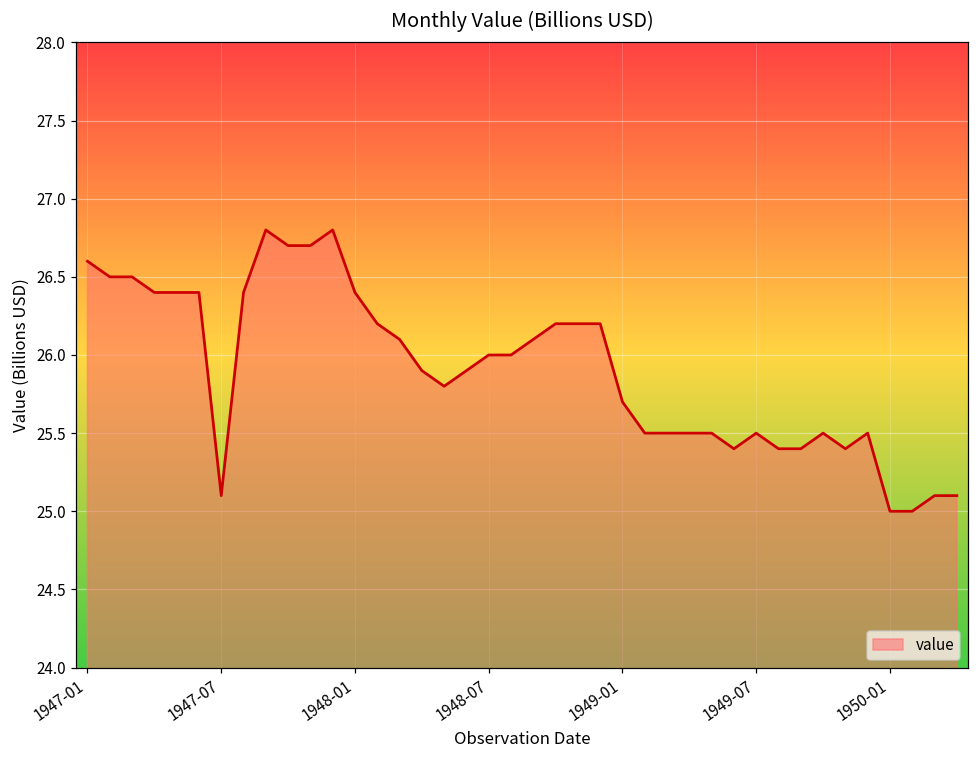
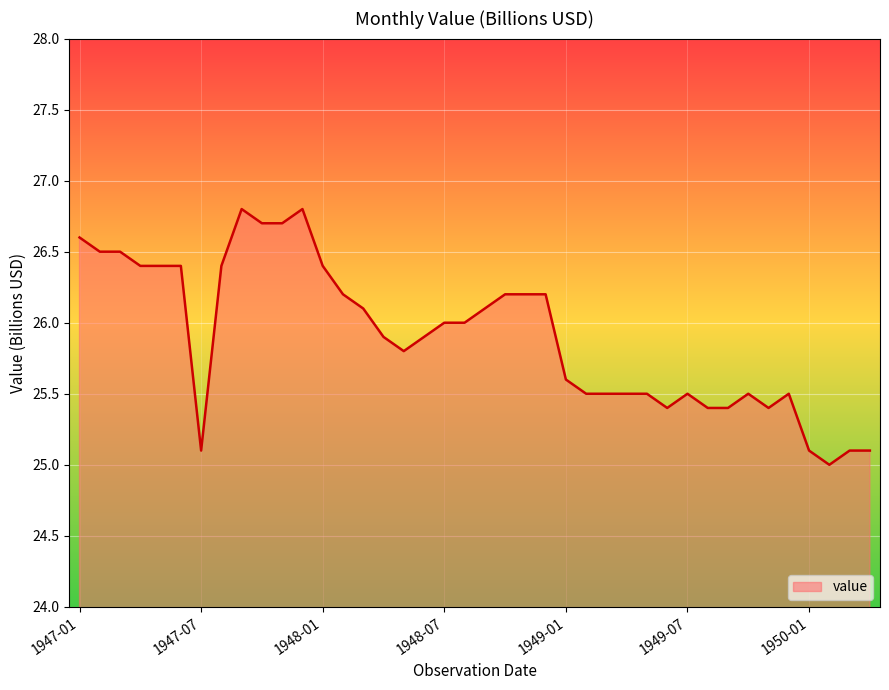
1949-01: 25.7 -> 25.6
1950-01: 25.0 -> 25.1
